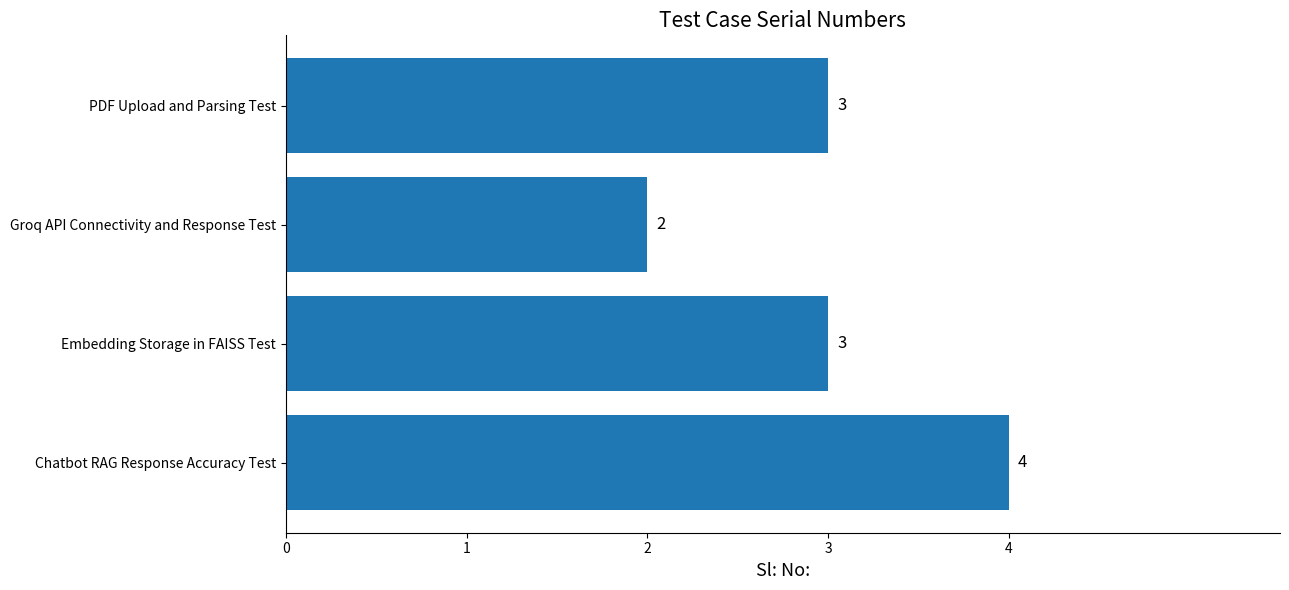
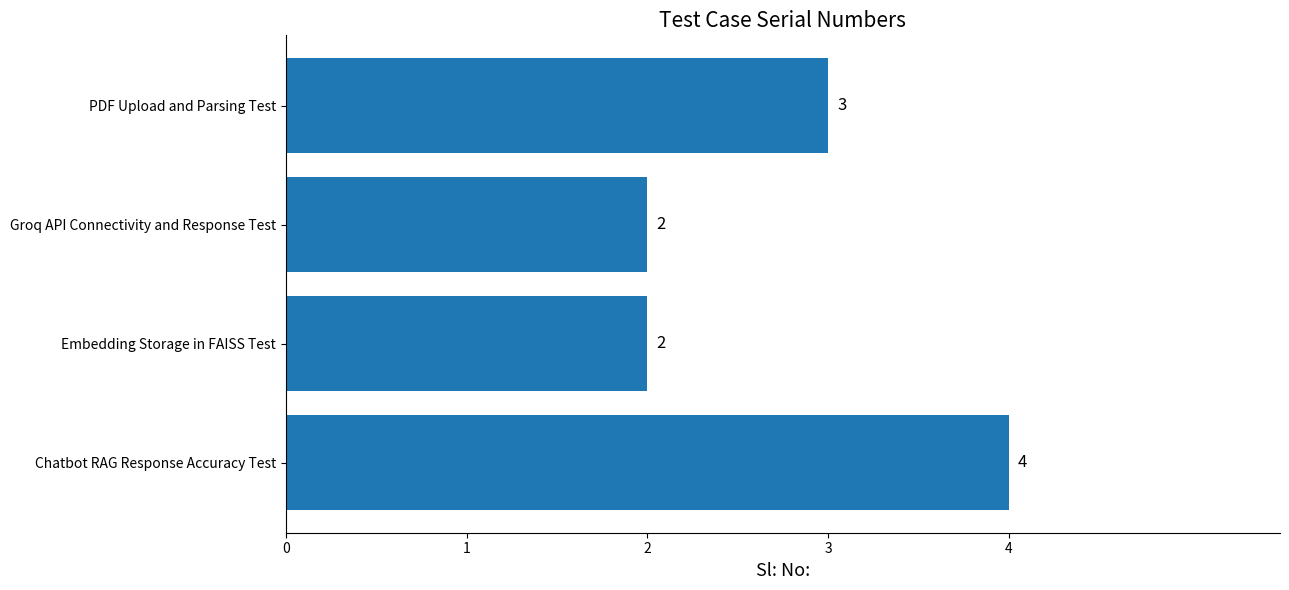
Embedding Storage in FAISS Test: 3 -> 2
